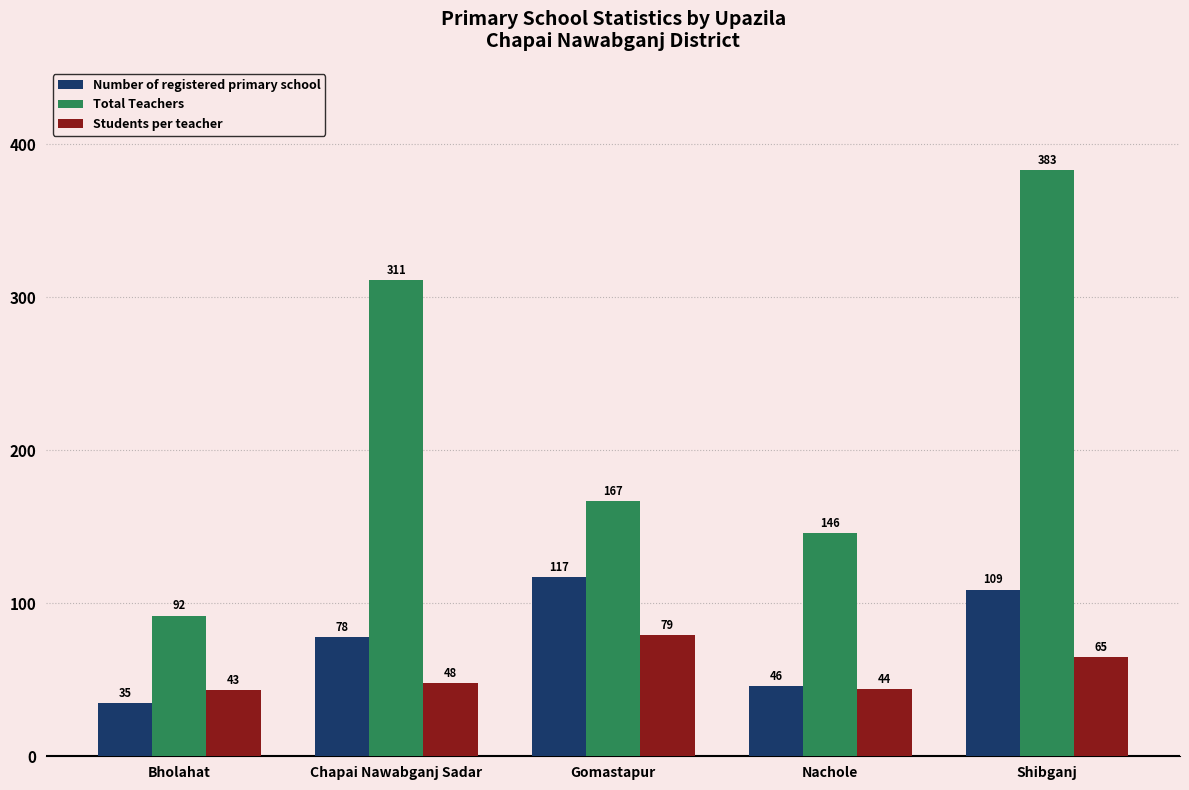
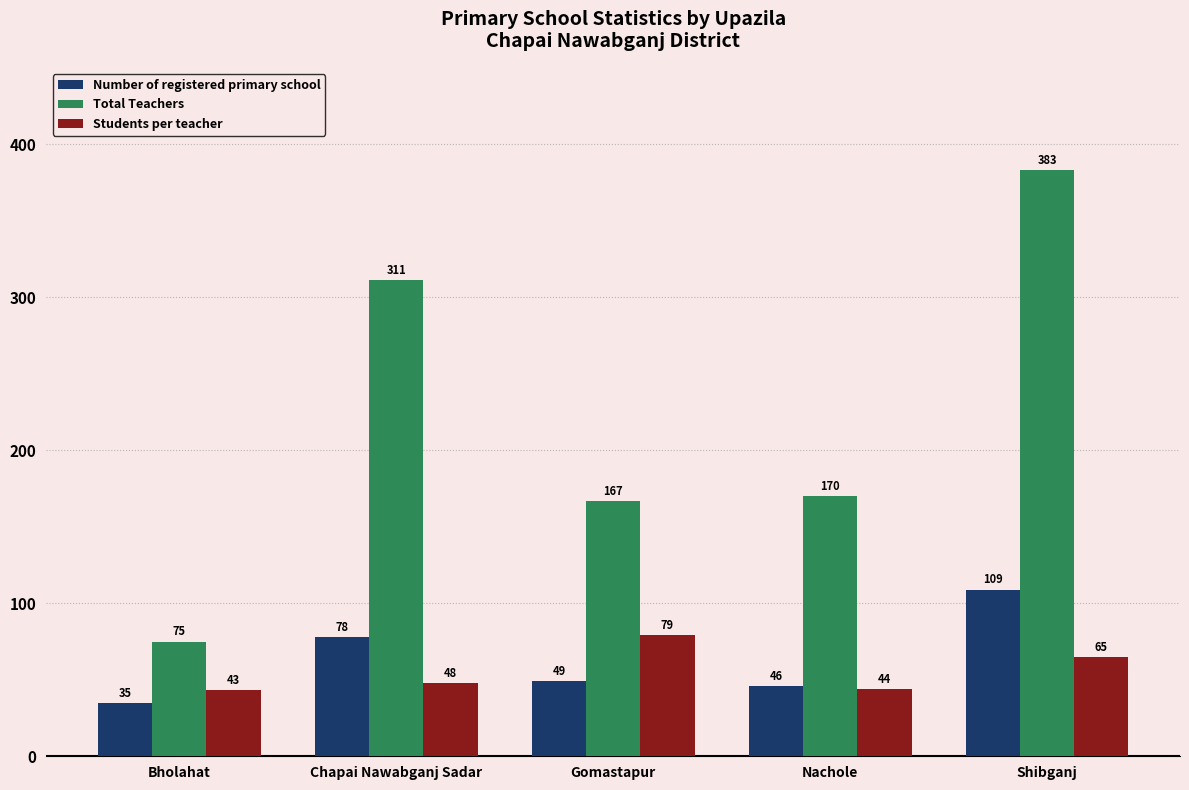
Total Teachers, Bholahat: 92 -> 75
Number of registered primary school, Gomastapur: 117 -> 49
Total Teachers, Nachole: 146 -> 170
